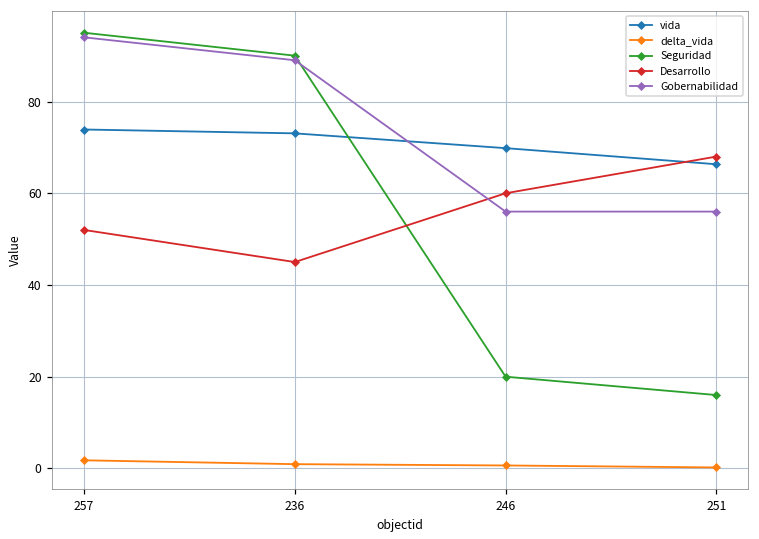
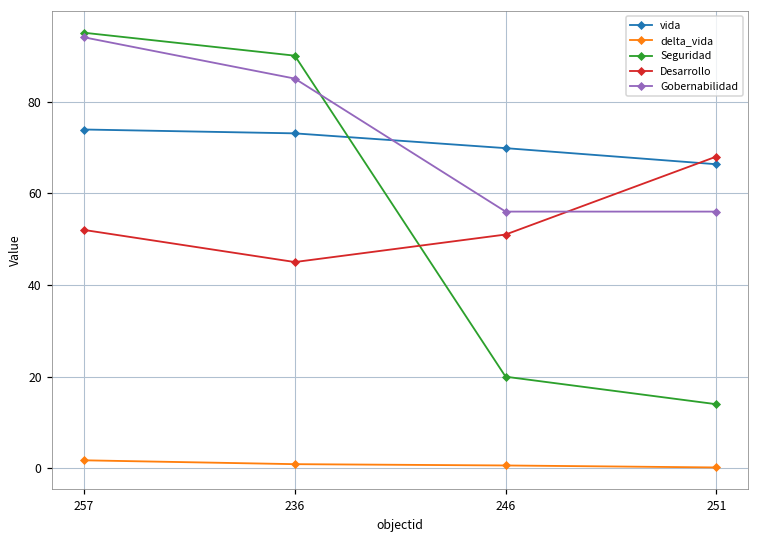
Gobernabilidad, 236: 89 -> 85
Desarrollo, 246: 60 -> 51
Seguridad, 251: 16 -> 14
